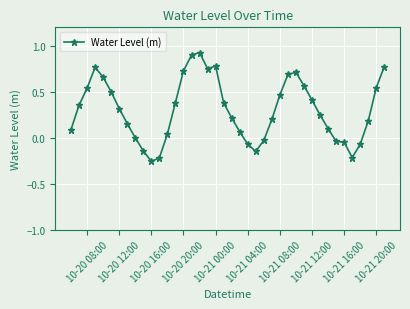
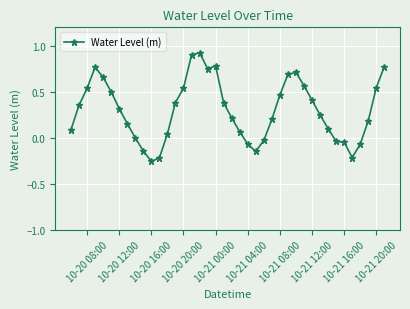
10-20 20:00: 0.7 -> 0.5
